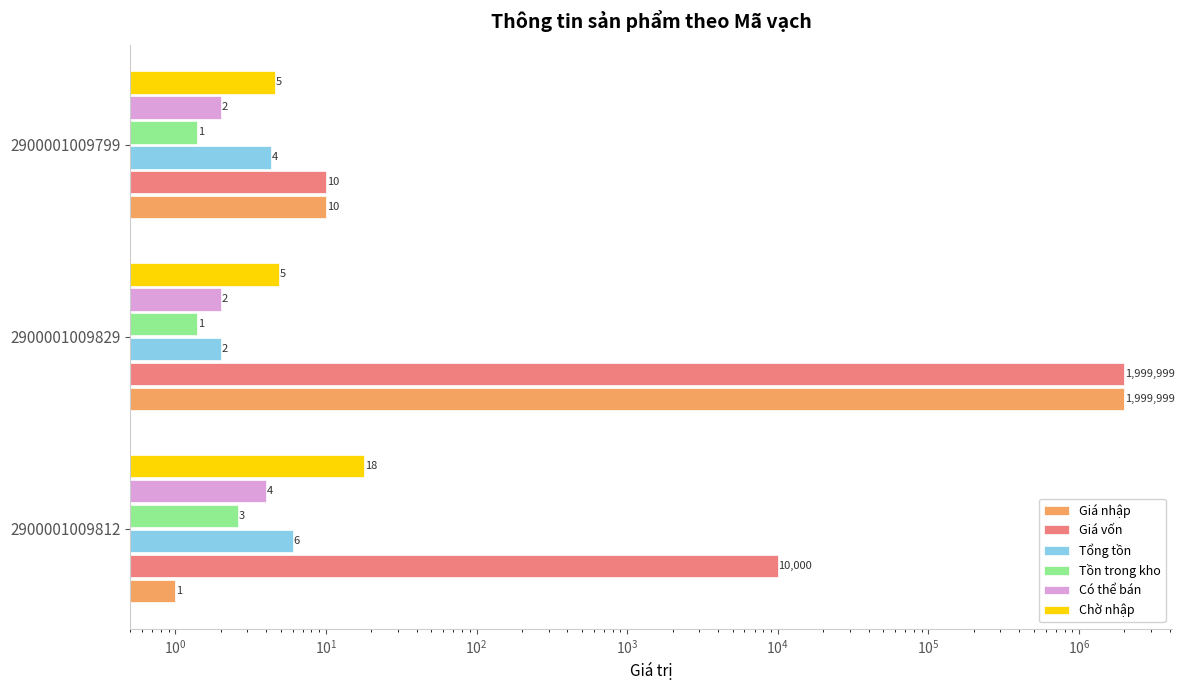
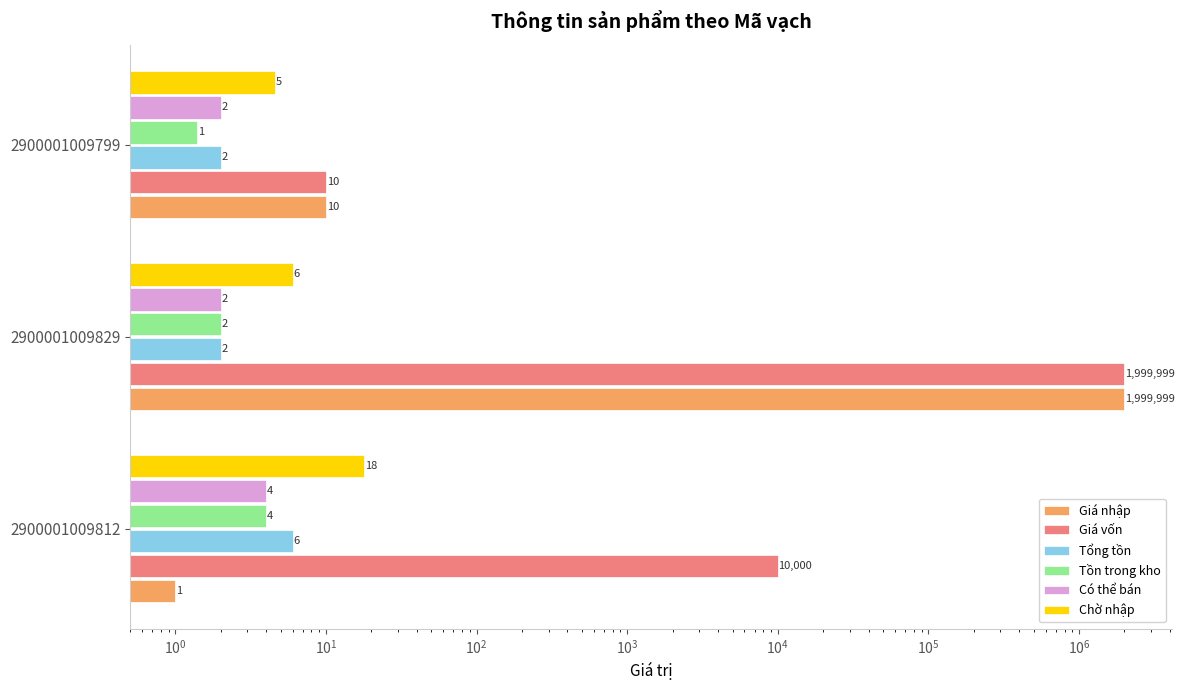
Tổng tồn, 2900001009799: 4 -> 2
Chờ nhập, 2900001009829: 5 -> 6
Tồn trong kho, 2900001009829: 1 -> 2
Tồn trong kho, 2900001009812: 3 -> 4
